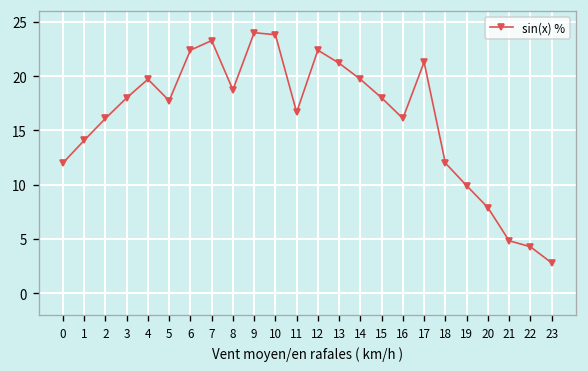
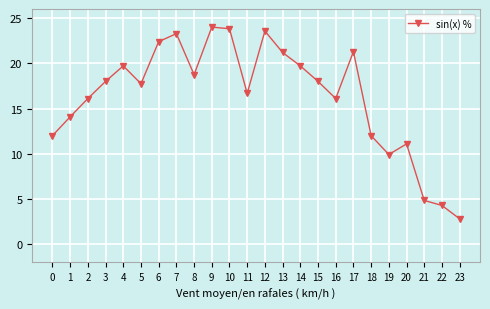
12: 22 -> 24
20: 8 -> 11
